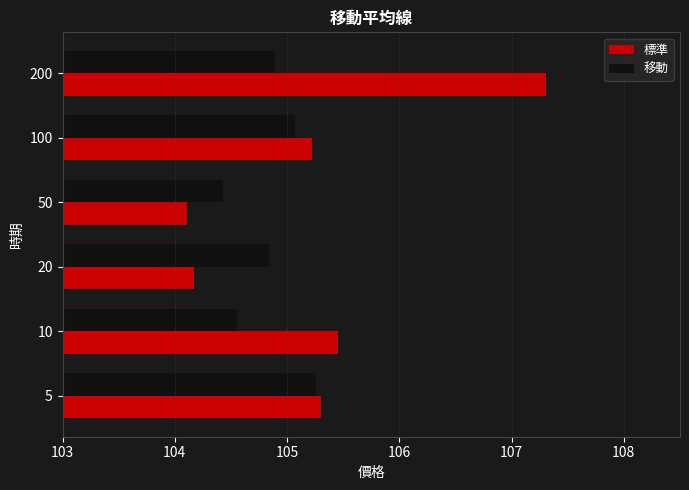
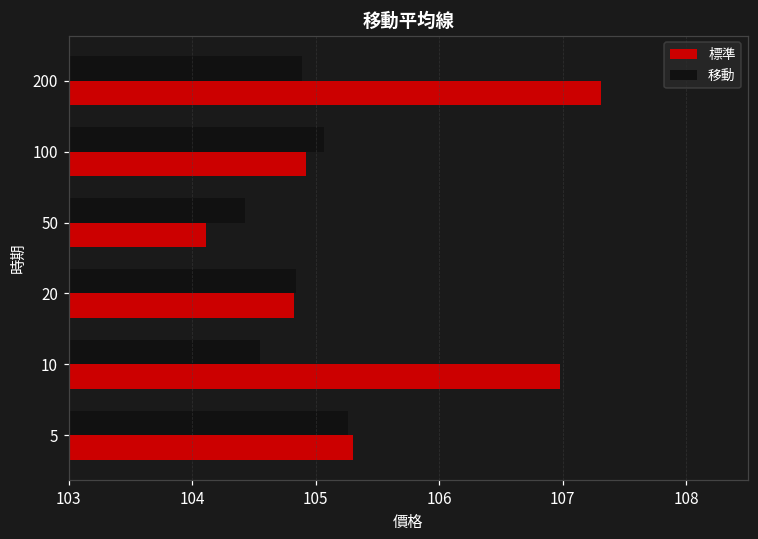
標準, 100: 105.22 -> 104.92
標準, 20: 104.17 -> 104.82
標準, 10: 105.45 -> 106.98
